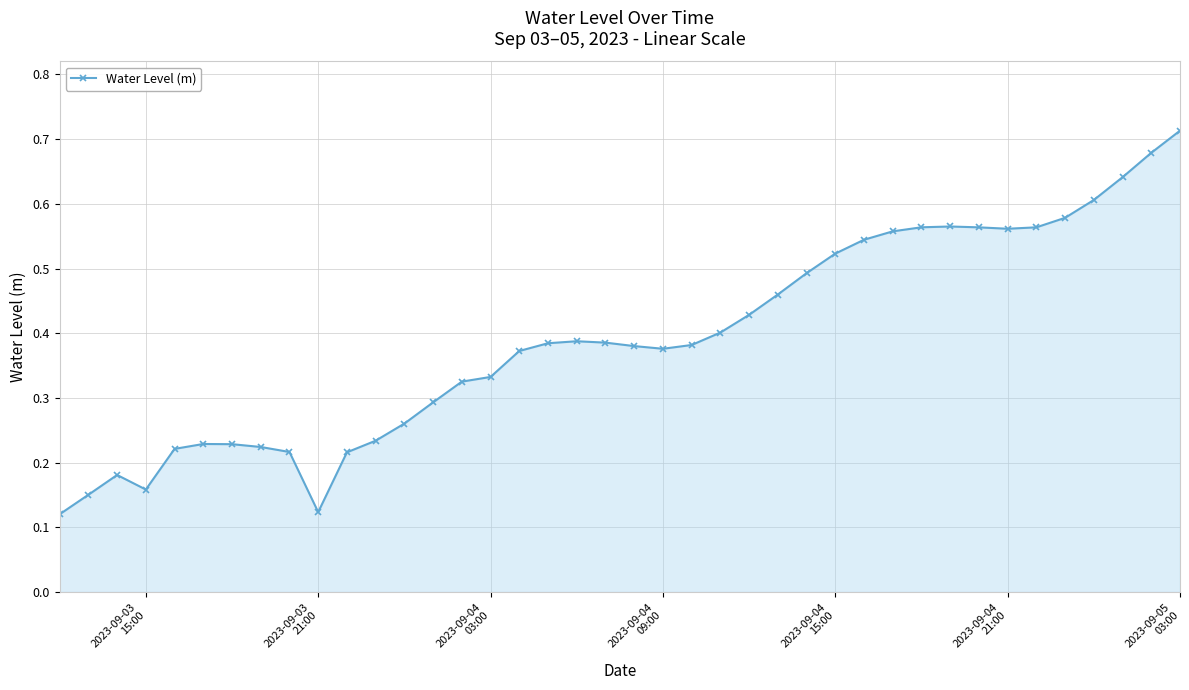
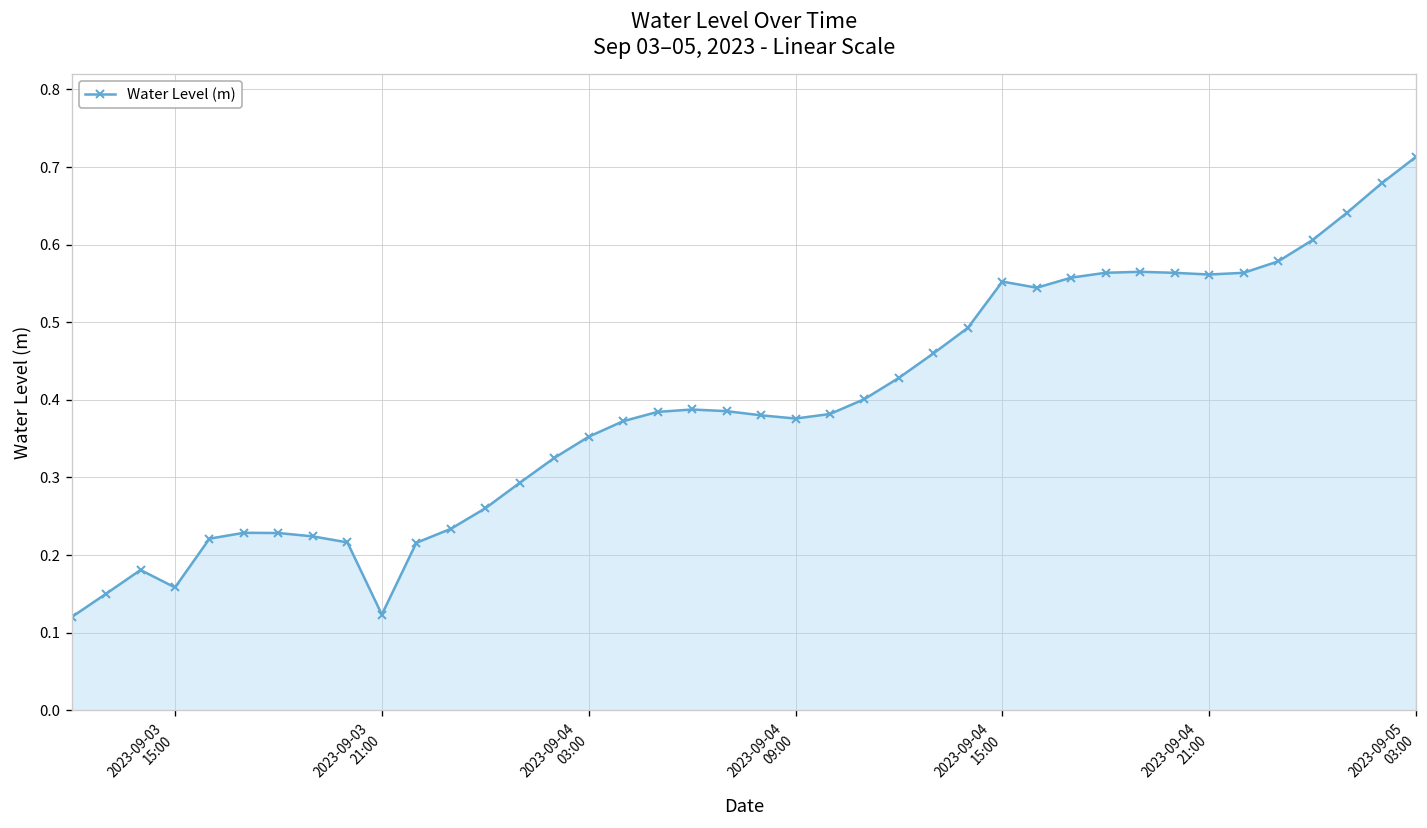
2023-09-04 03:00: 0.33 -> 0.35
2023-09-04 15:00: 0.52 -> 0.55
